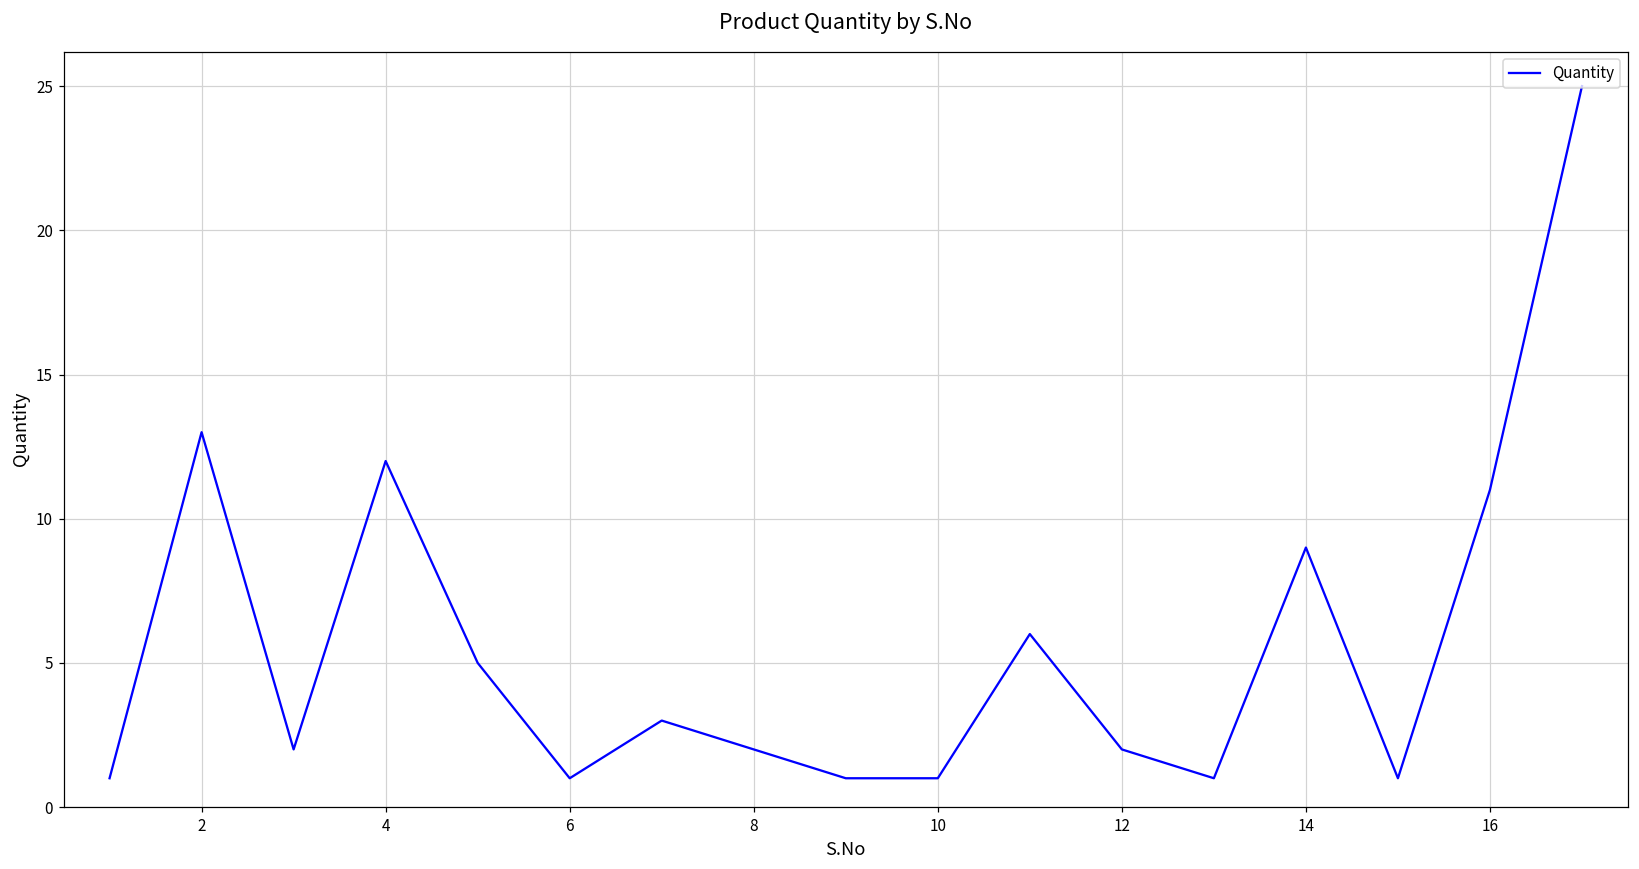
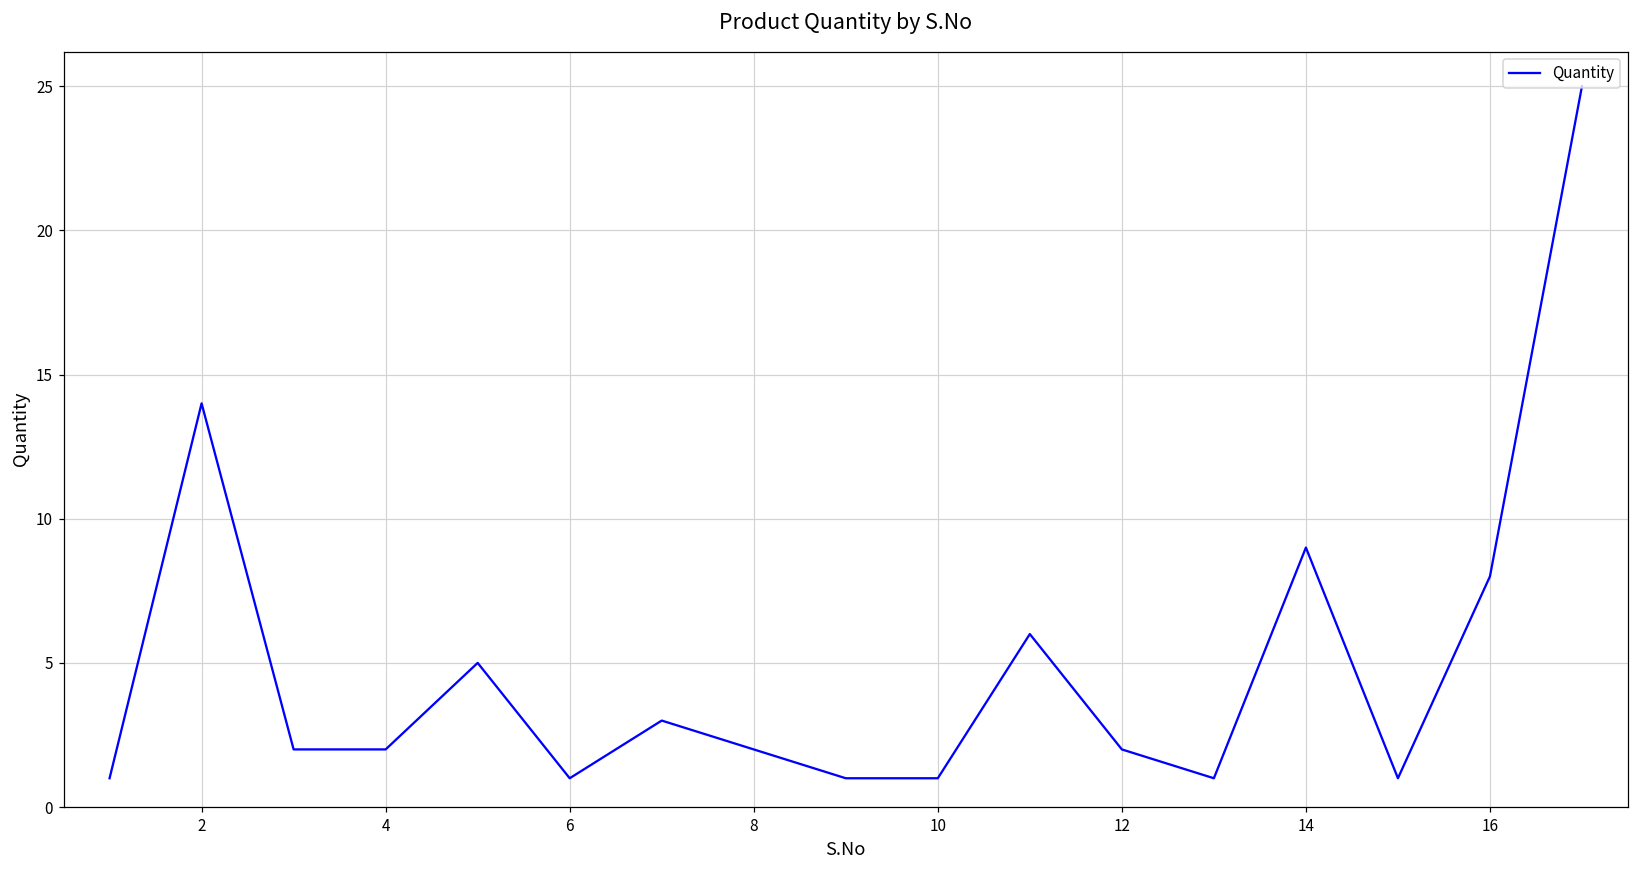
2: 13 -> 14
4: 12 -> 2
16: 11 -> 8
